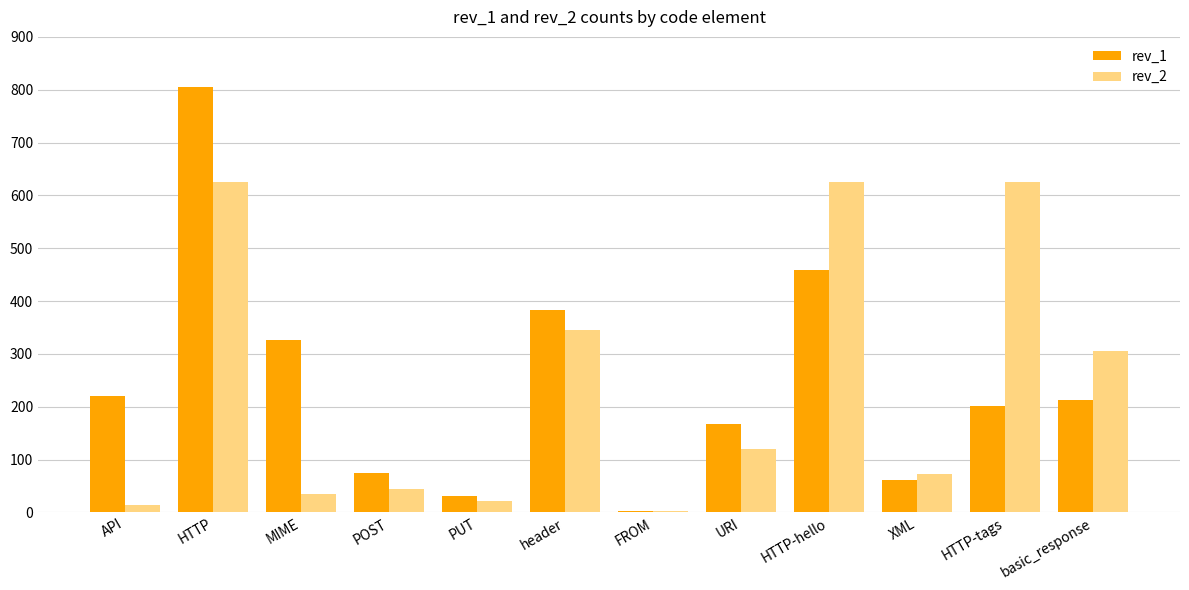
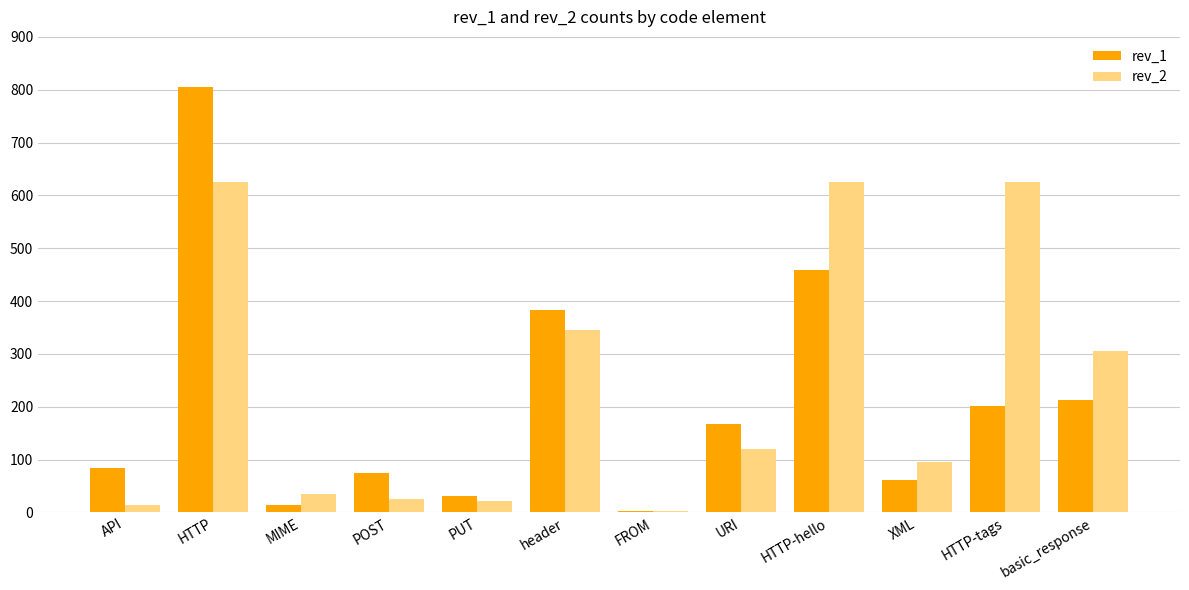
rev_1, API: 220 -> 90
rev_1, MIME: 330 -> 20
rev_2, POST: 40 -> 30
rev_2, XML: 70 -> 100
